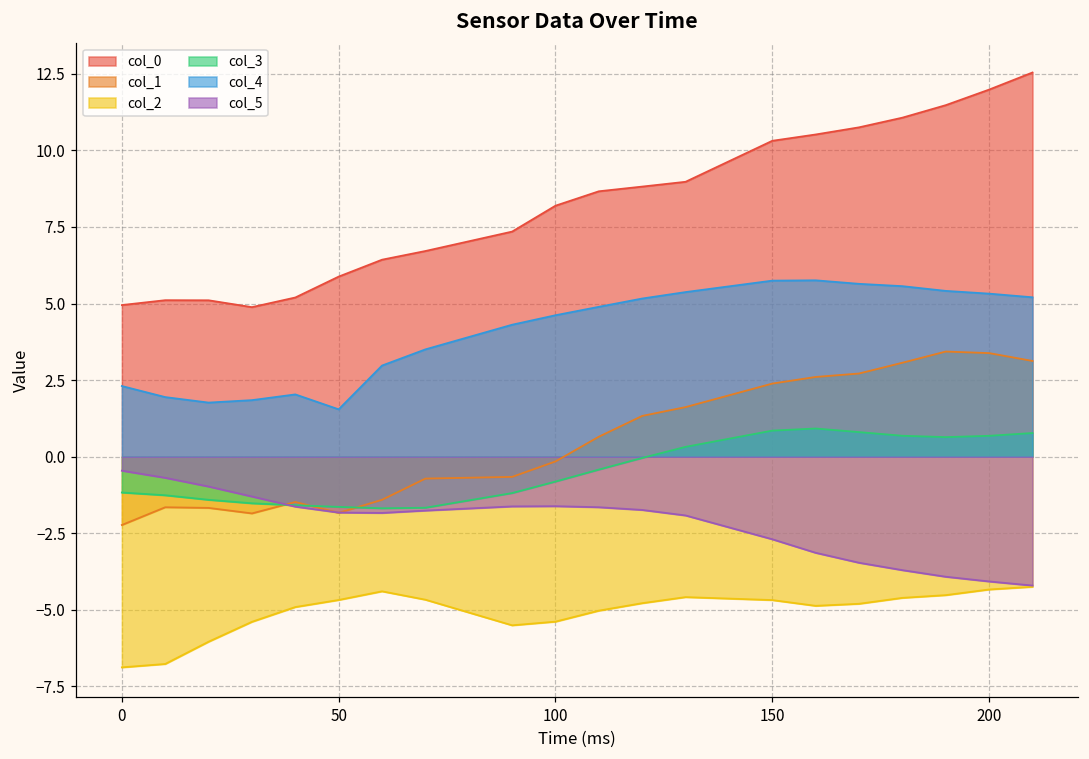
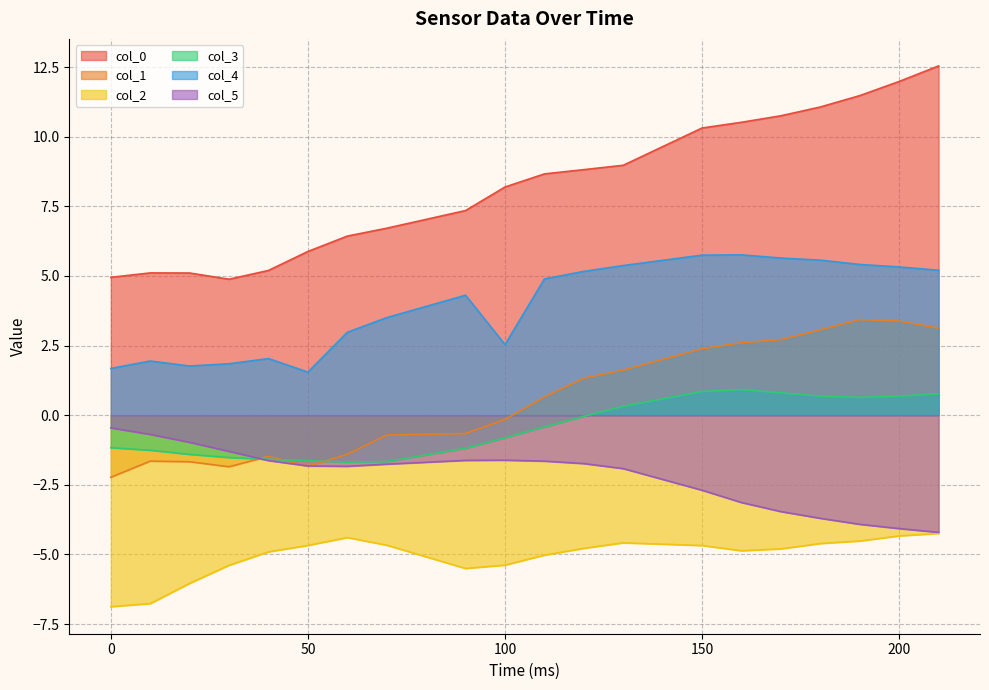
col_4, 0: 2.3 -> 1.7
col_4, 100: 4.6 -> 2.5
